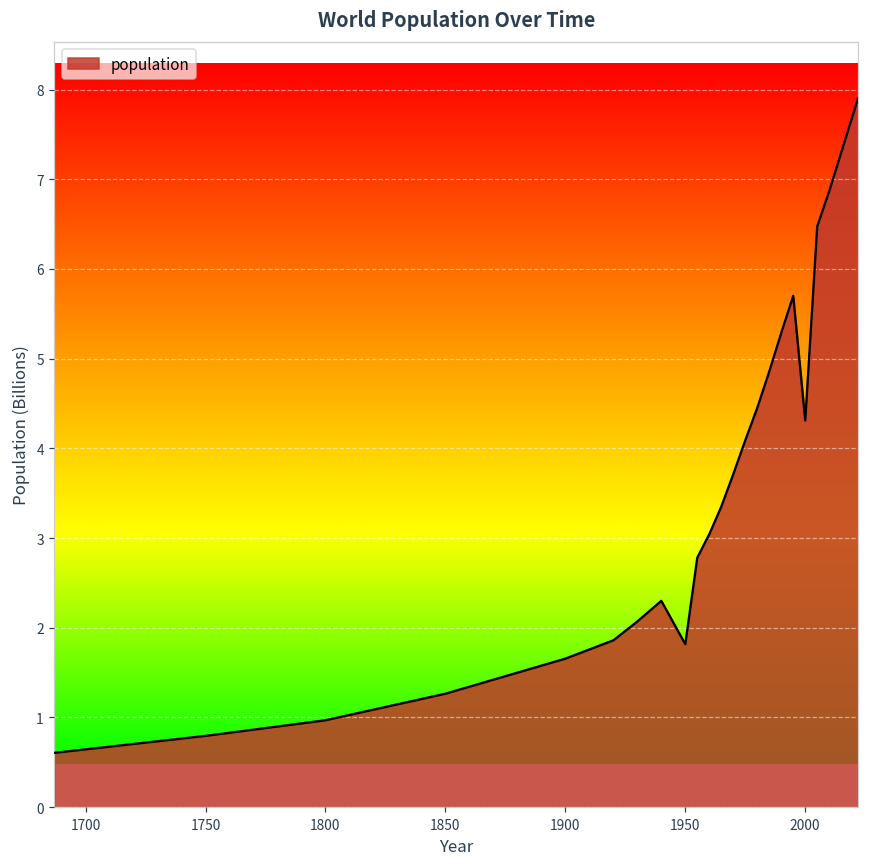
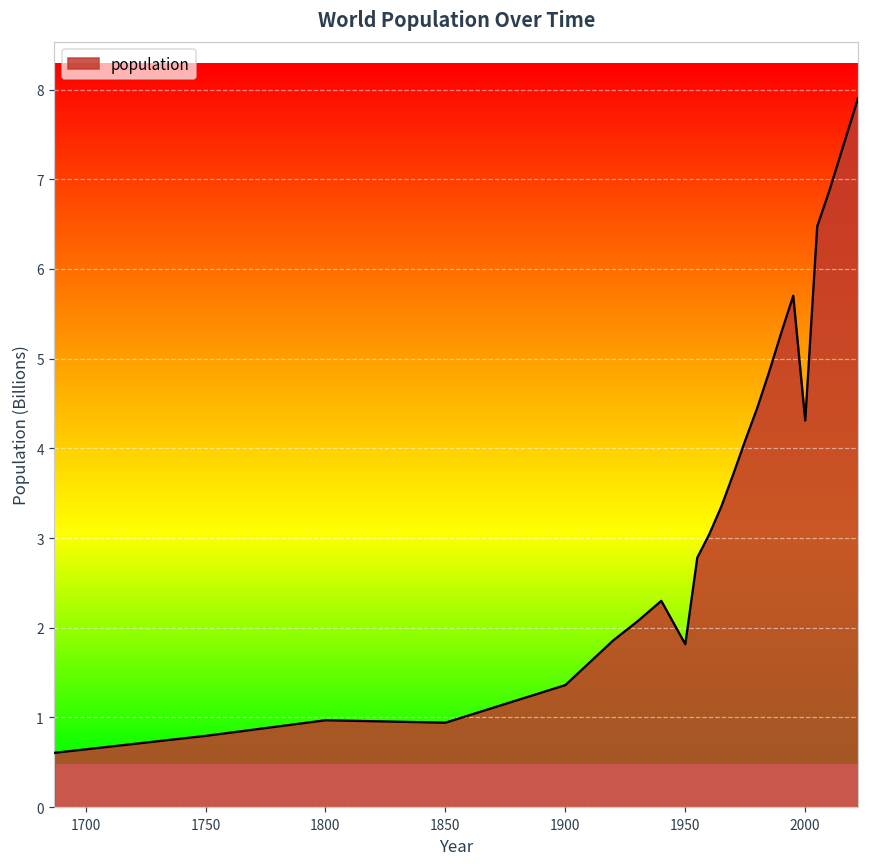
1850: 1.3 -> 0.9
1900: 1.7 -> 1.4
